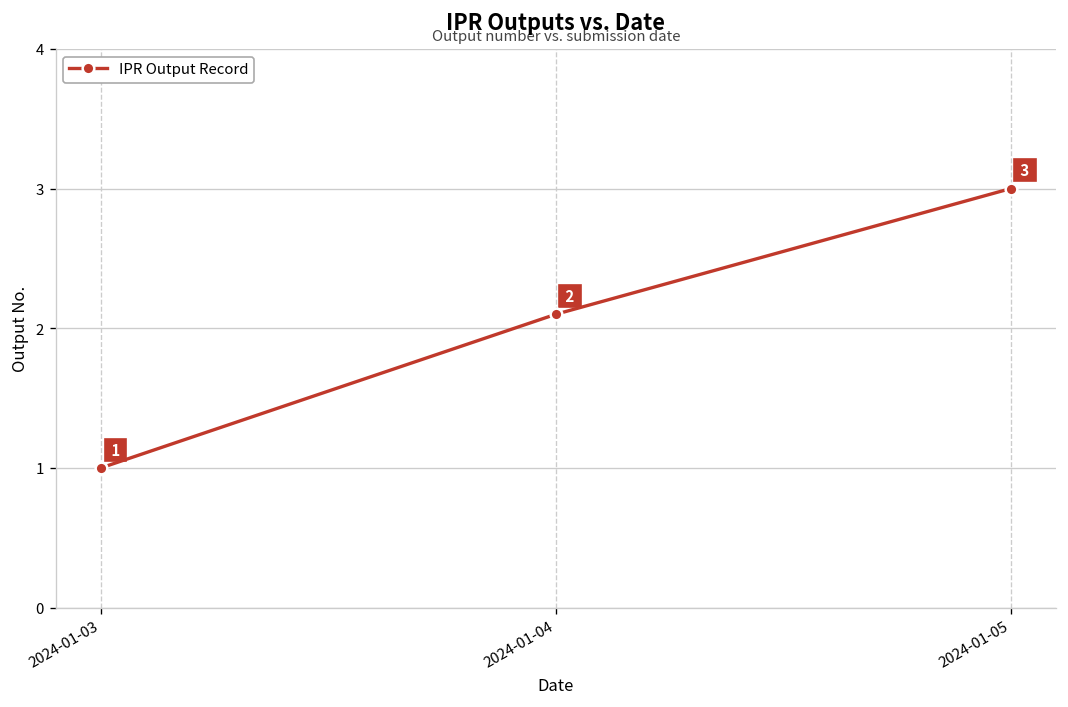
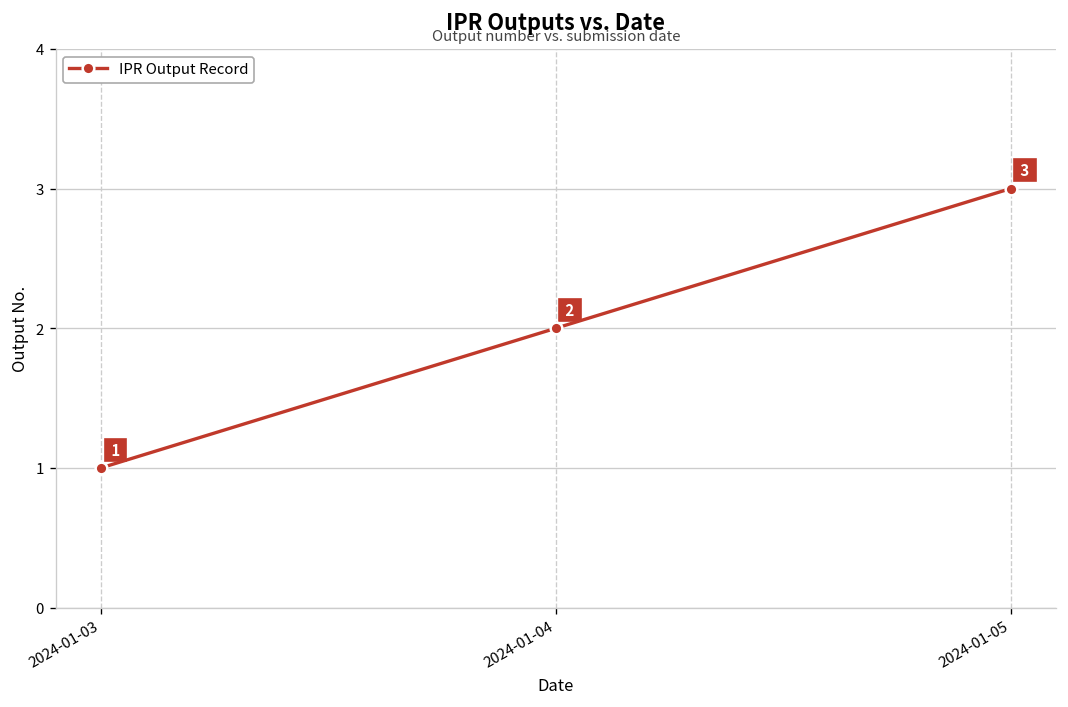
2024-01-04: 2.1 -> 2.0
